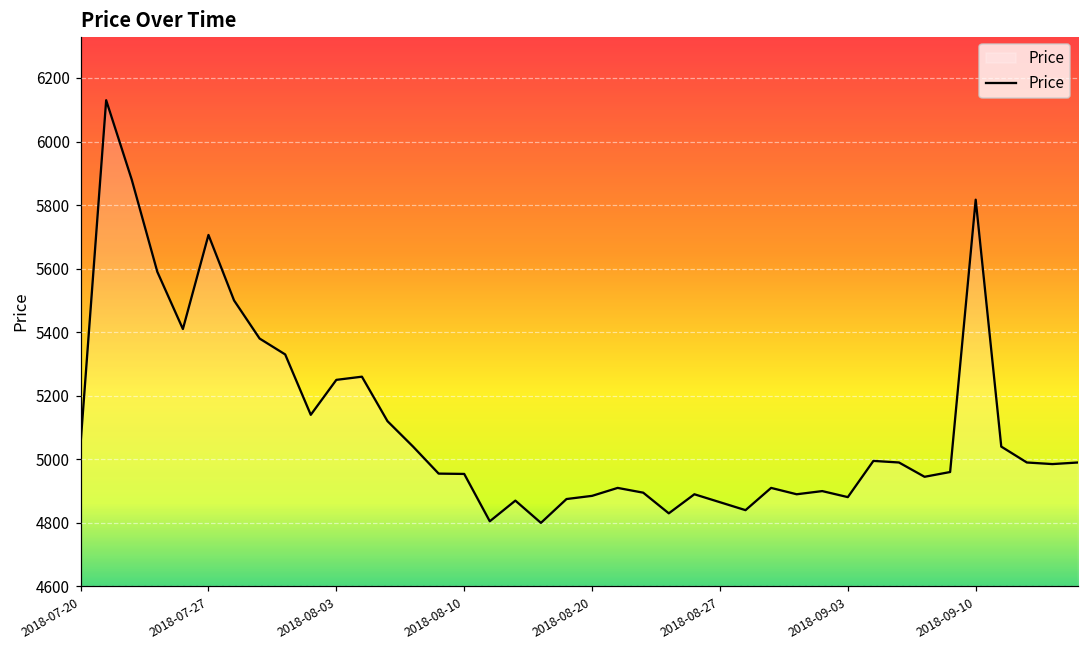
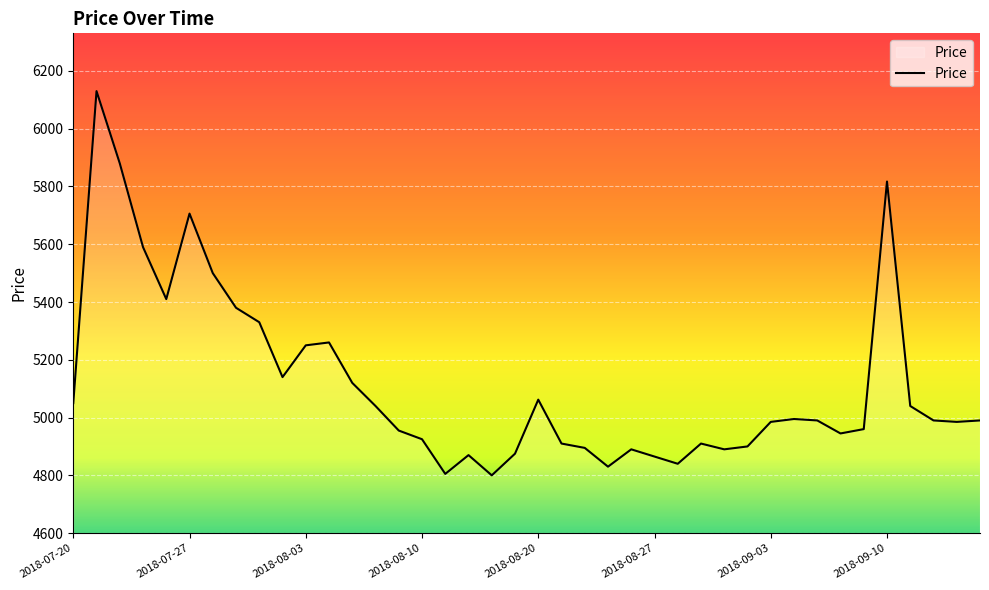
2018-08-10: 4950 -> 4930
2018-08-20: 4890 -> 5060
2018-09-03: 4880 -> 4990
